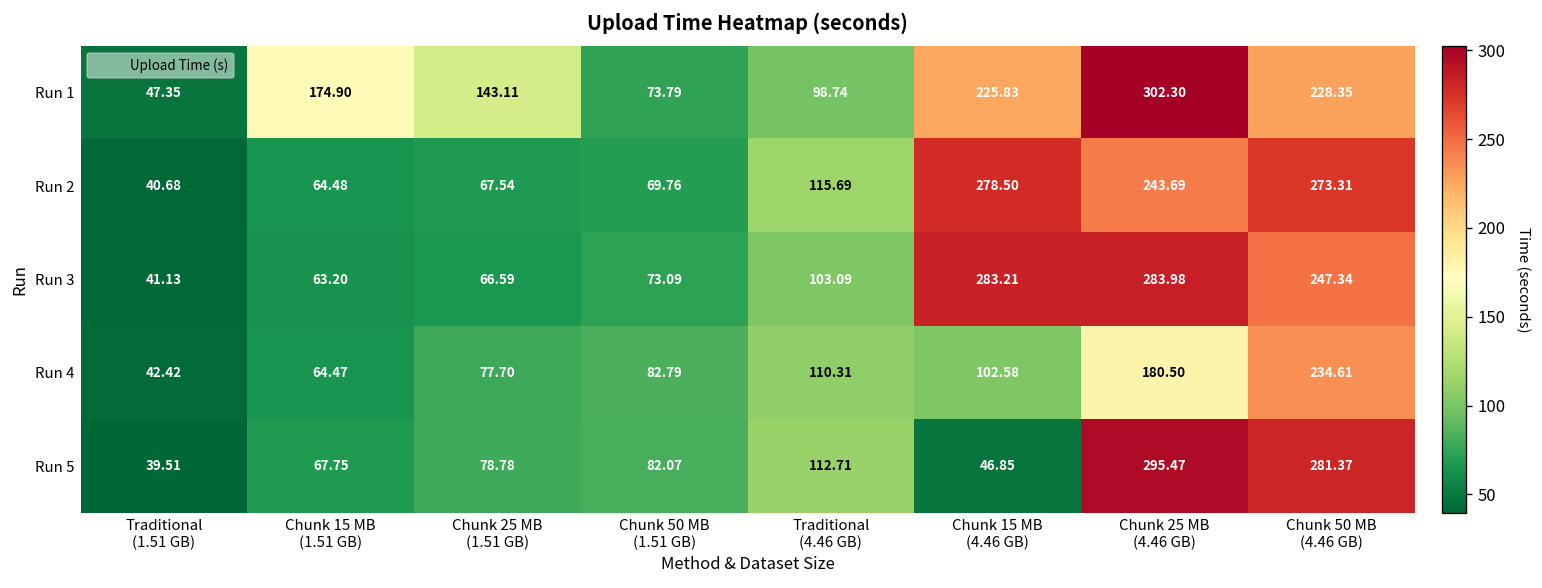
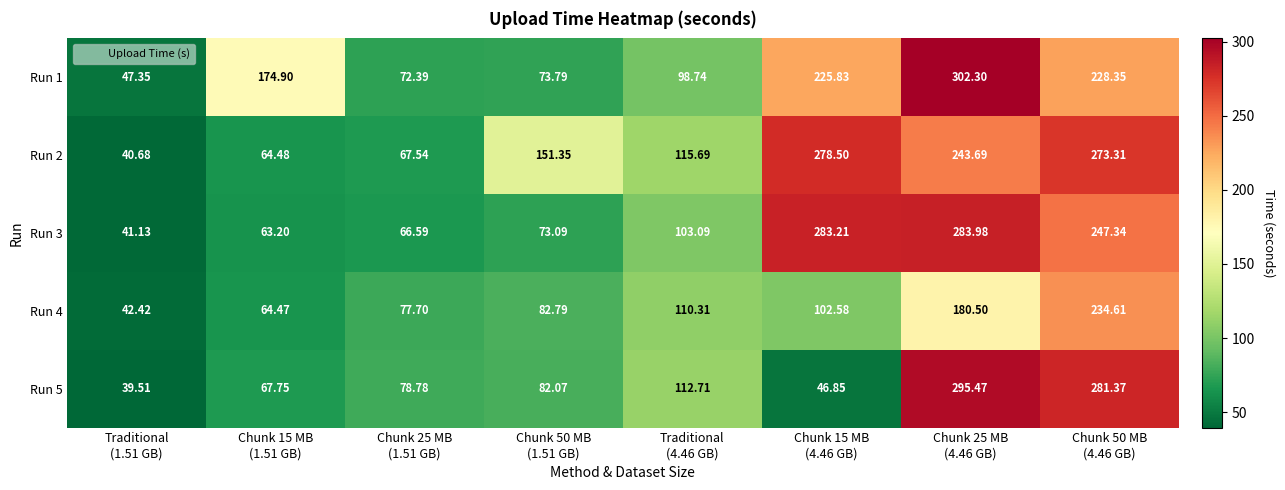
Run 1, Chunk 25 MB (1.51 GB): 143.11 -> 72.39
Run 2, Chunk 50 MB (1.51 GB): 69.76 -> 151.35
